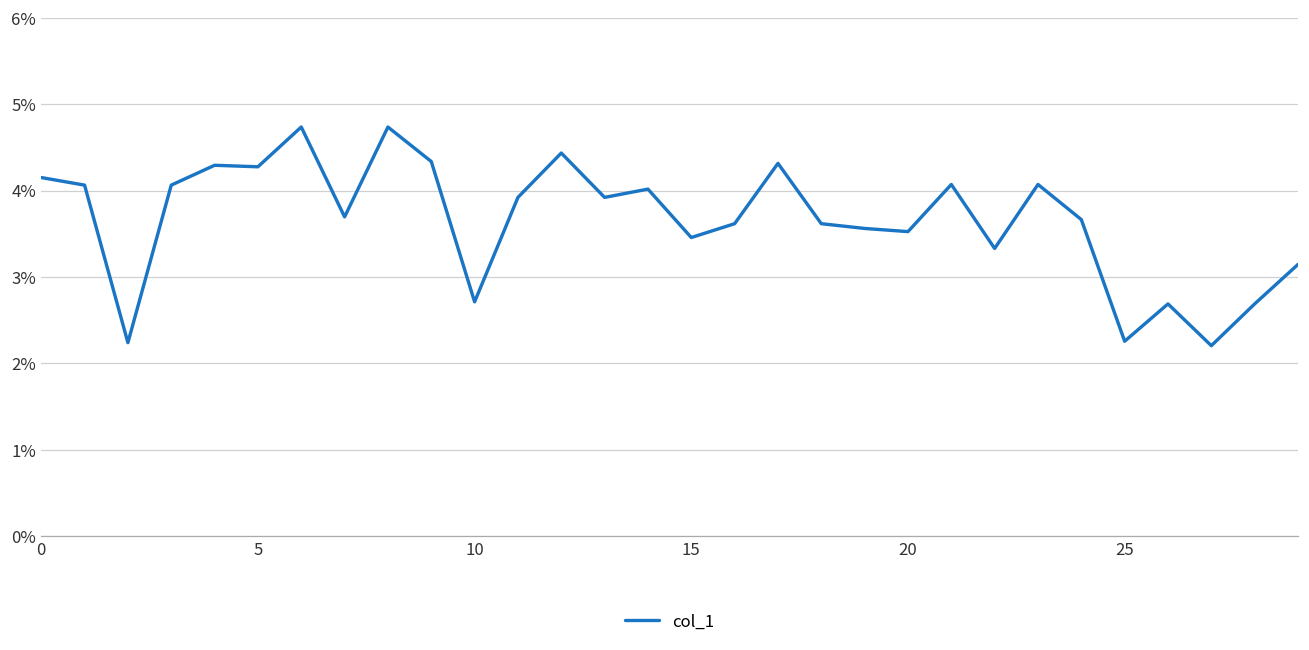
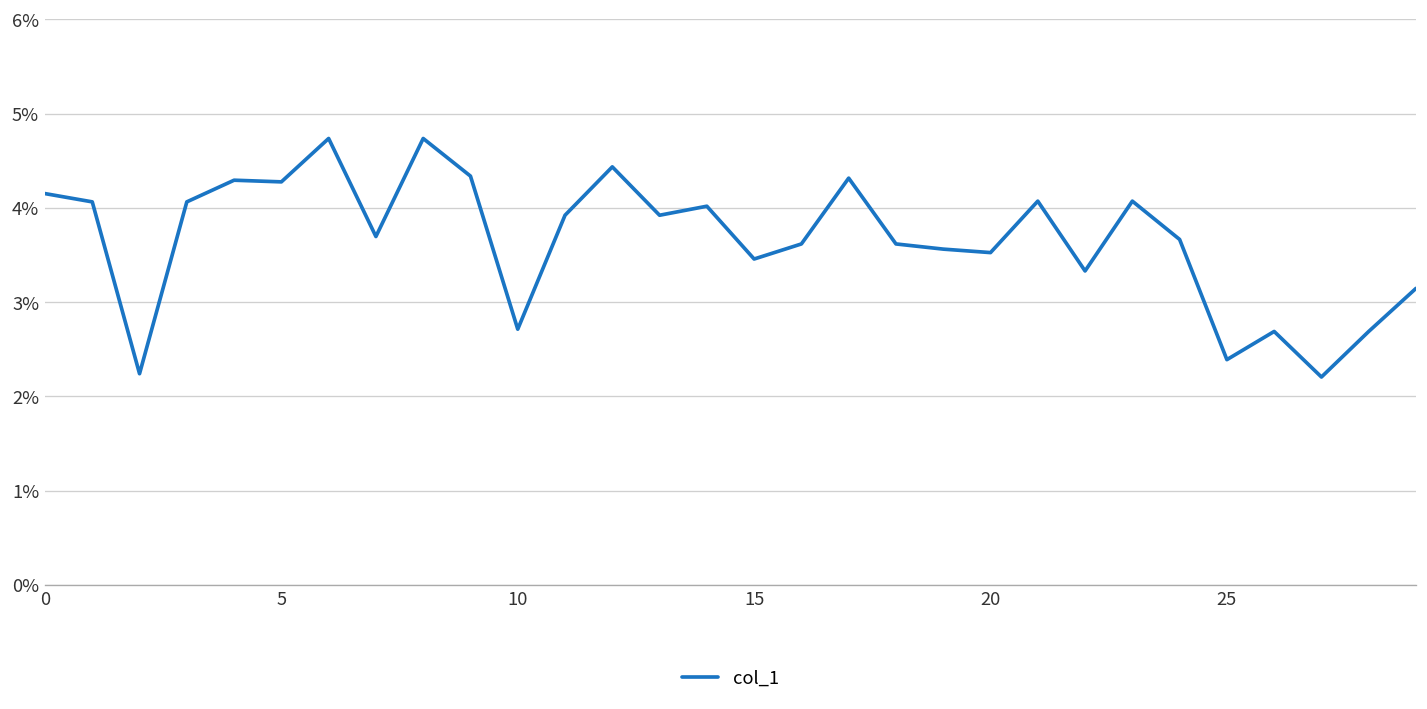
25: 2.3% -> 2.4%
